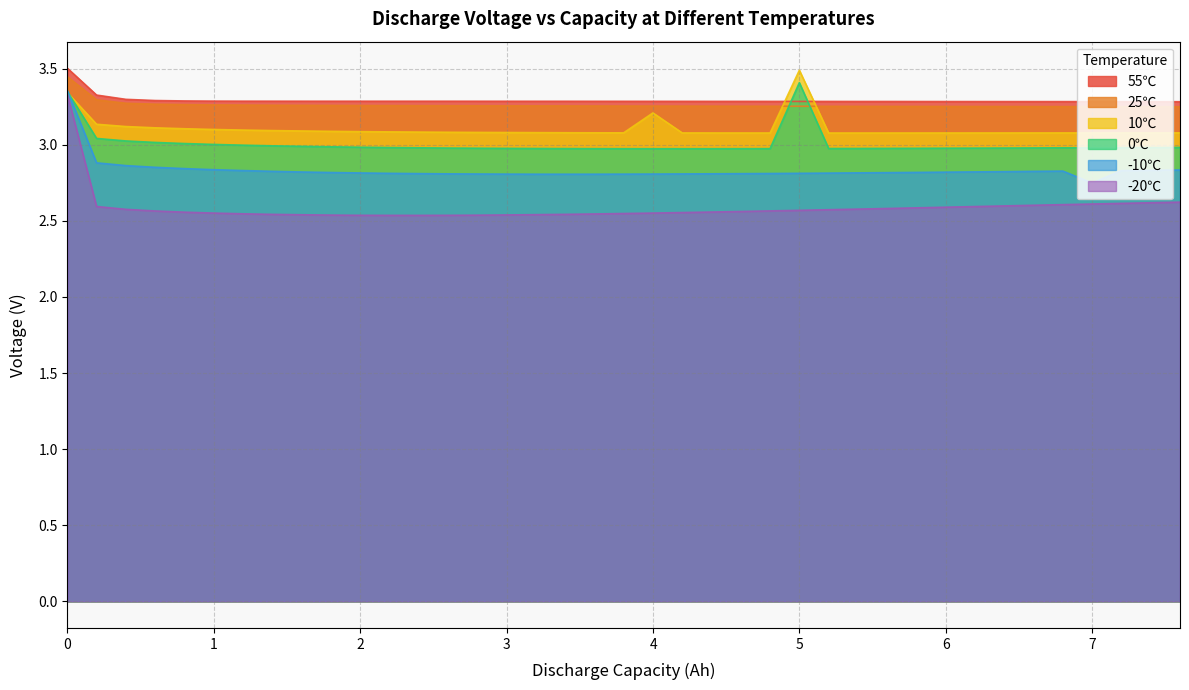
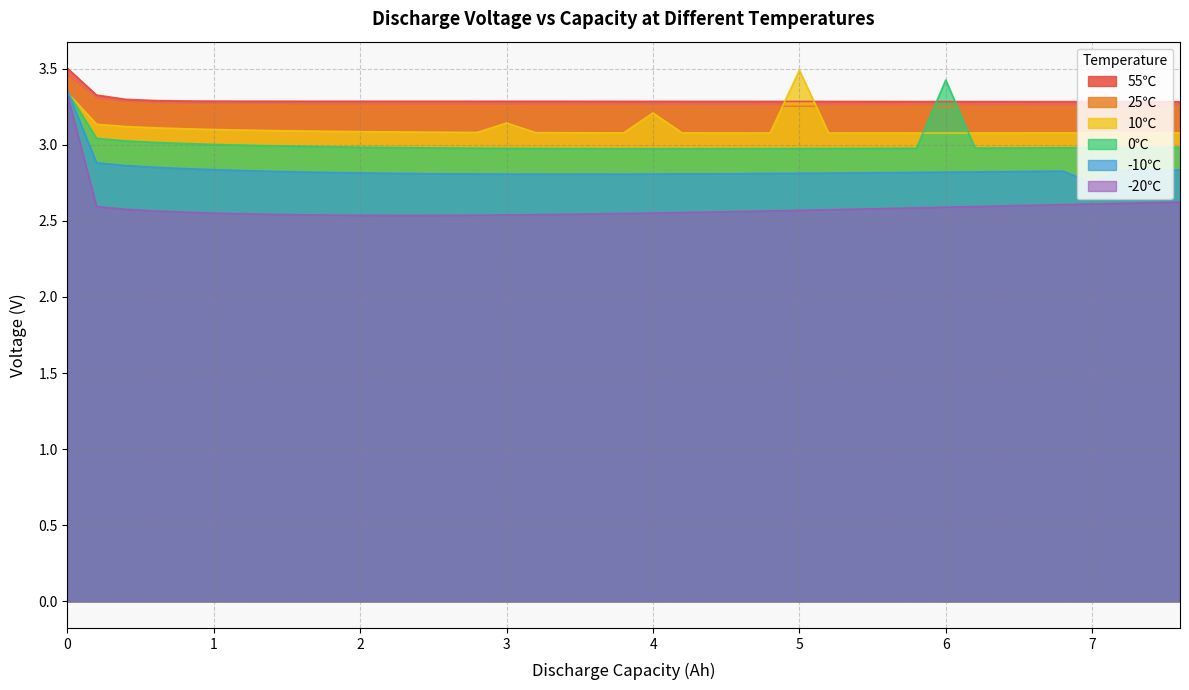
10℃, 3: 3.08 -> 3.14
0℃, 5: 3.41 -> 2.97
0℃, 6: 2.98 -> 3.43
